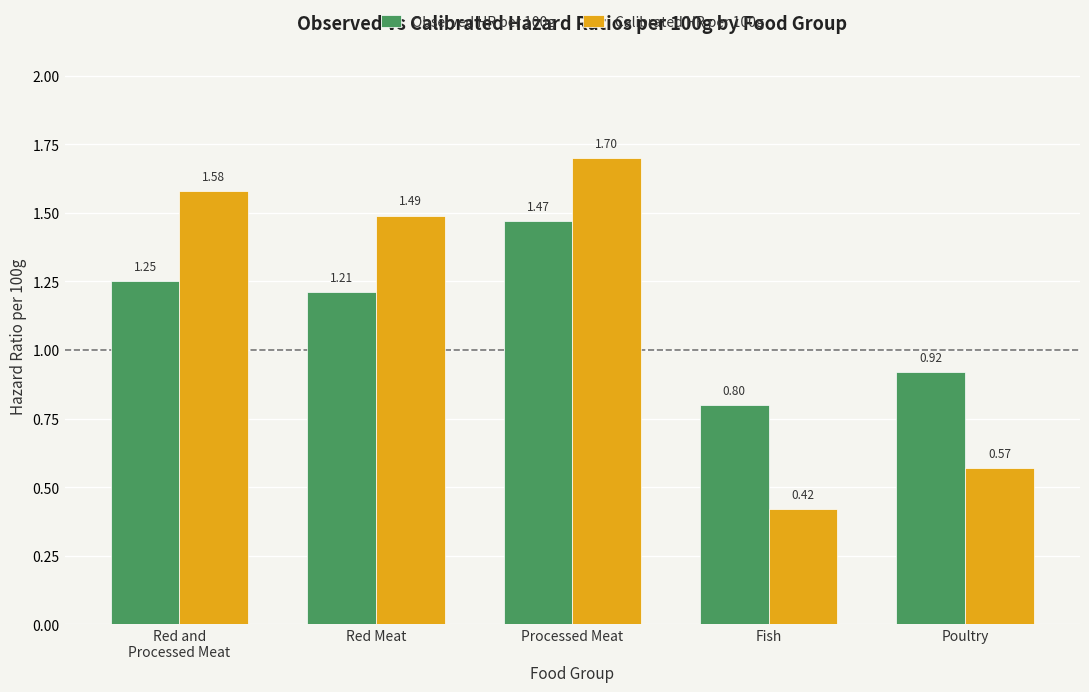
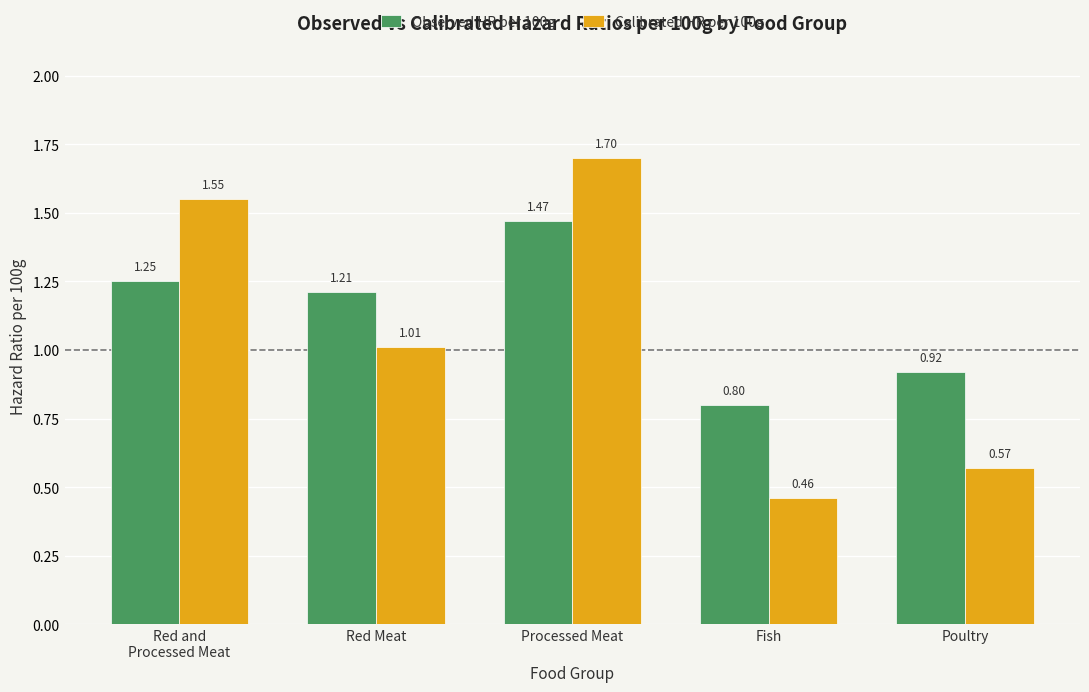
Calibrated HR per 100g, Red and Processed Meat: 1.58 -> 1.55
Calibrated HR per 100g, Red Meat: 1.49 -> 1.01
Calibrated HR per 100g, Fish: 0.42 -> 0.46
